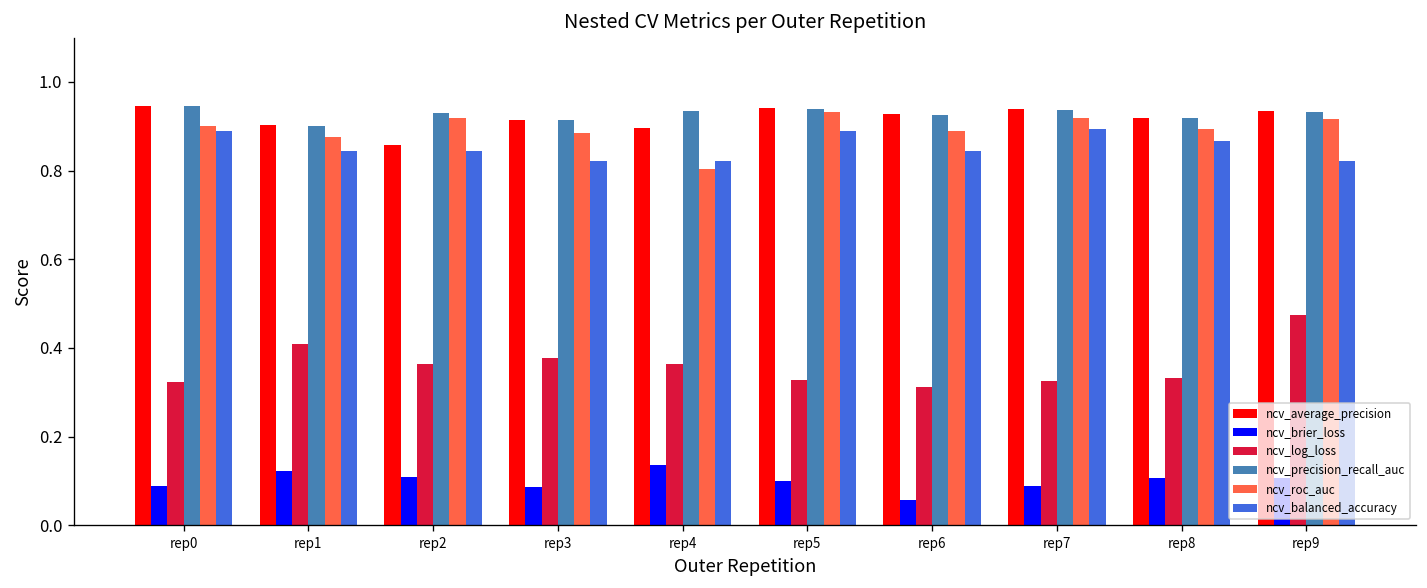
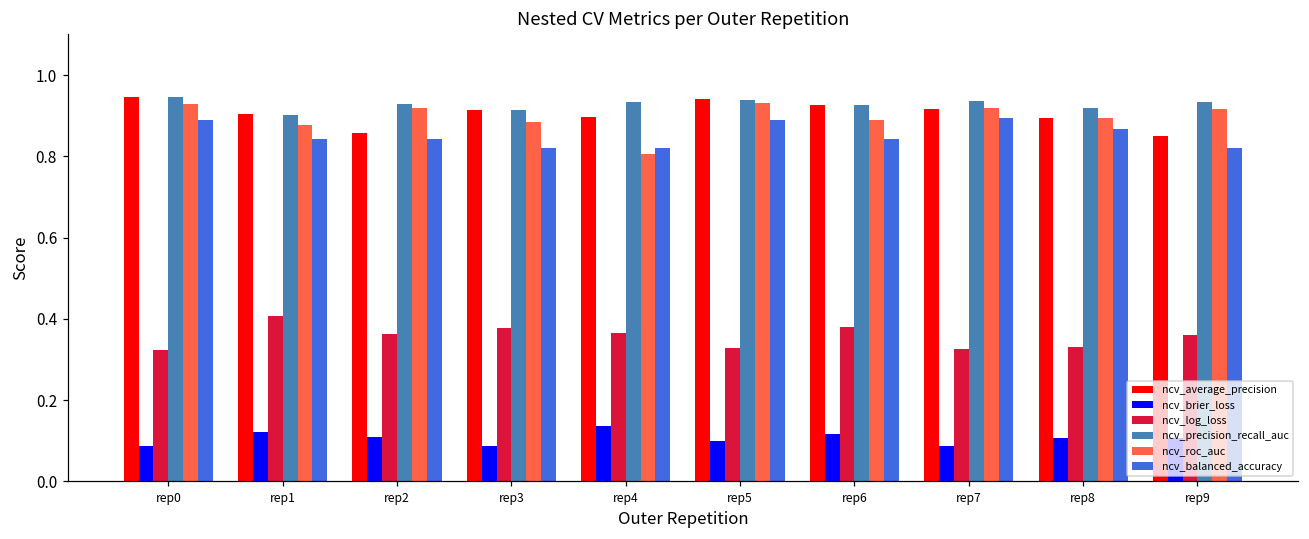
ncv_roc_auc, rep0: 0.90 -> 0.93
ncv_brier_loss, rep6: 0.06 -> 0.12
ncv_log_loss, rep6: 0.31 -> 0.38
ncv_average_precision, rep7: 0.94 -> 0.92
ncv_average_precision, rep8: 0.92 -> 0.89
ncv_average_precision, rep9: 0.93 -> 0.85
ncv_log_loss, rep9: 0.47 -> 0.36
